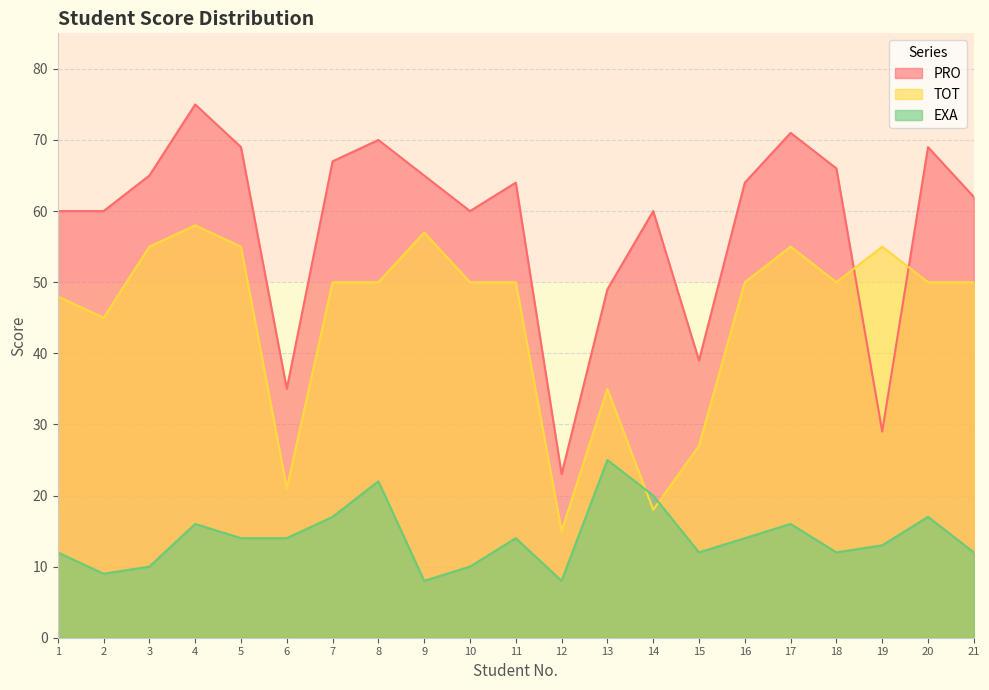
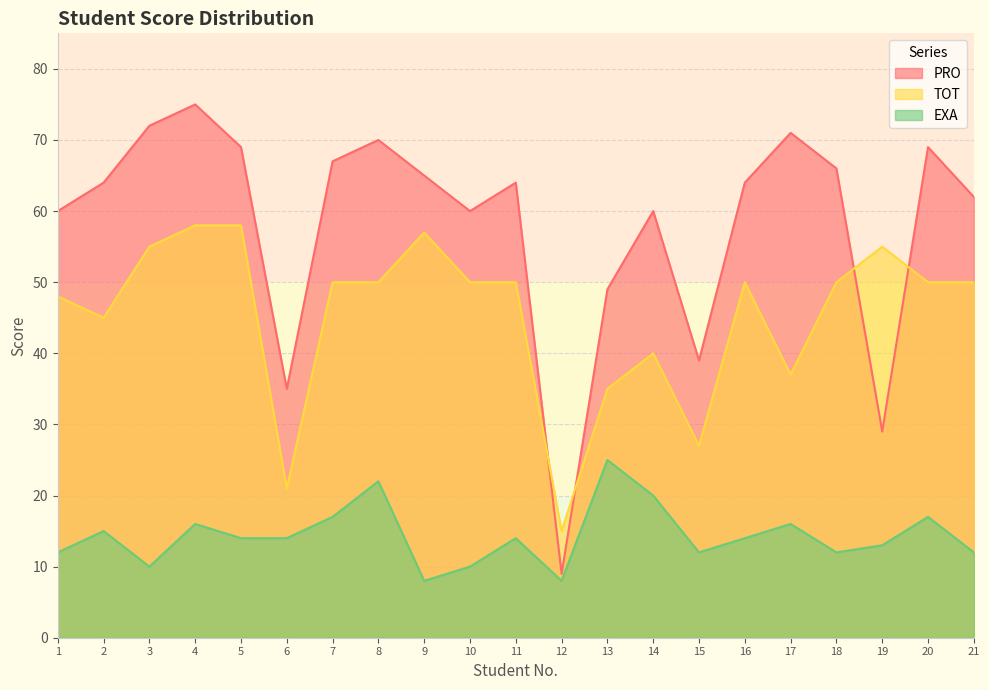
PRO, 2: 60 -> 64
EXA, 2: 9 -> 15
PRO, 3: 65 -> 72
TOT, 5: 55 -> 58
PRO, 12: 23 -> 9
TOT, 14: 18 -> 40
TOT, 17: 55 -> 37
